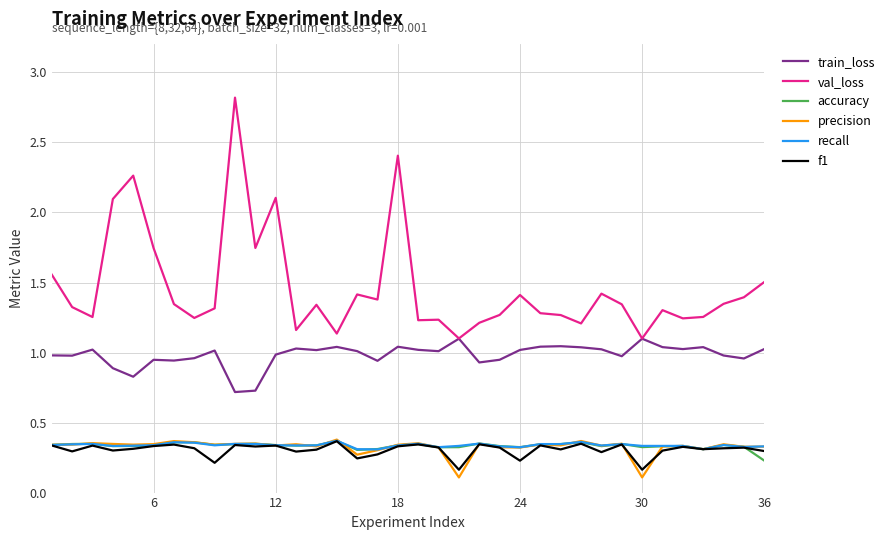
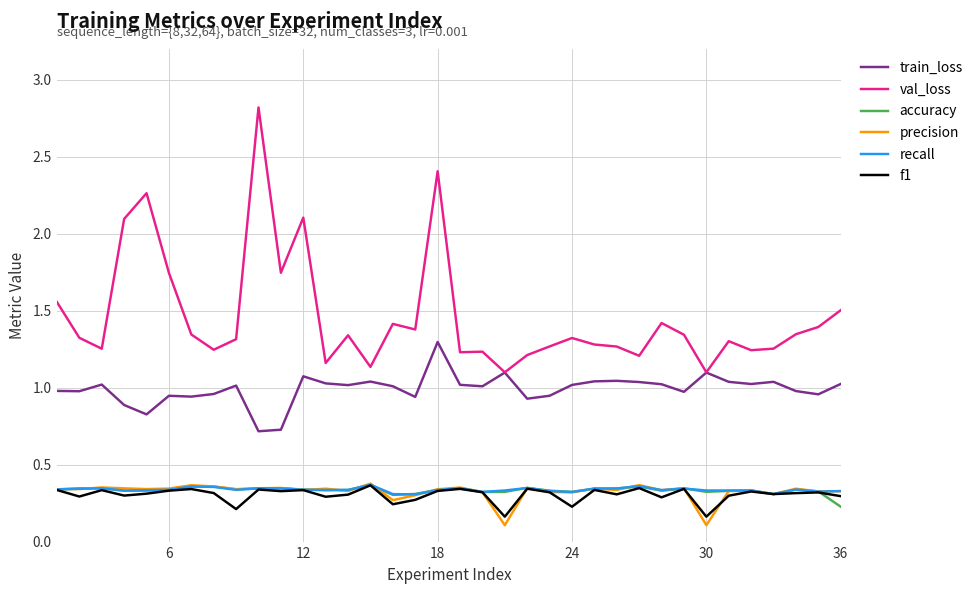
train_loss, 12: 0.99 -> 1.07
train_loss, 18: 1.04 -> 1.30
val_loss, 24: 1.41 -> 1.32
